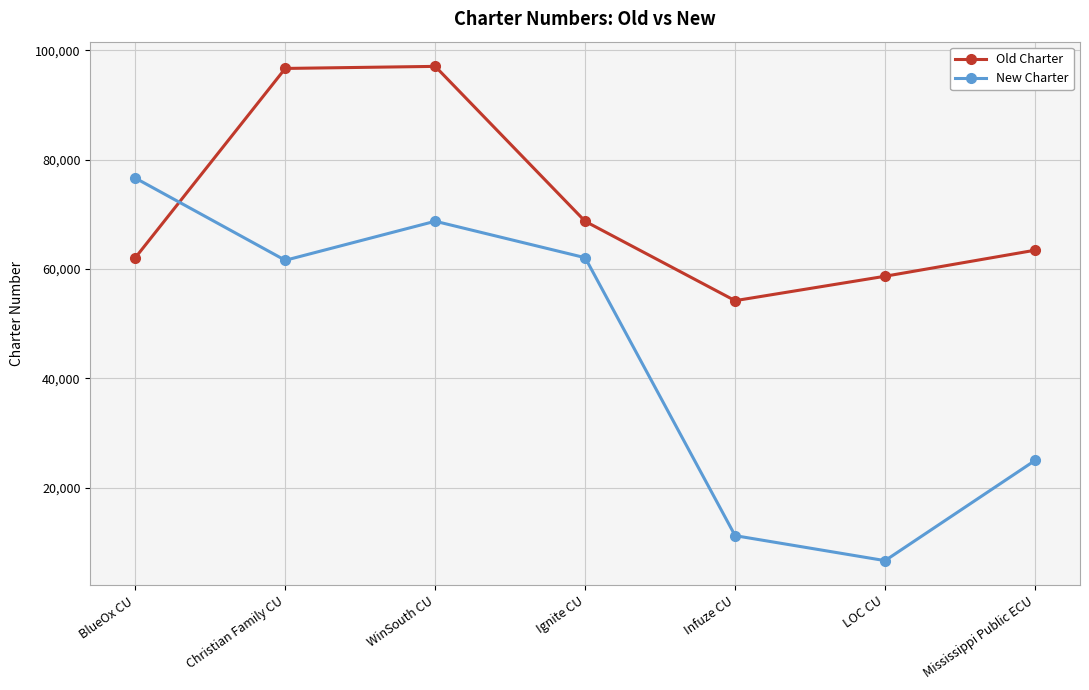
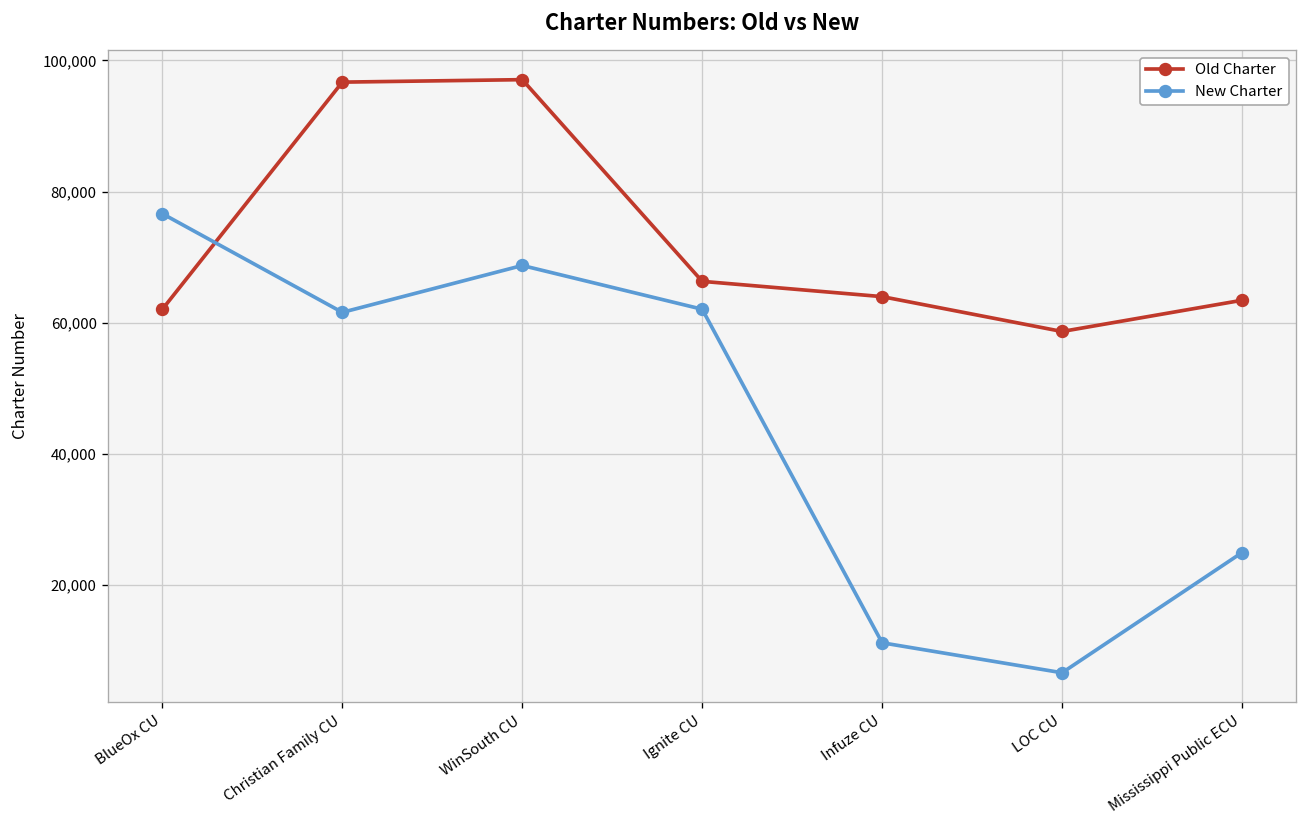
Old Charter, Ignite CU: 69,000 -> 66,000
Old Charter, Infuze CU: 54,000 -> 64,000
